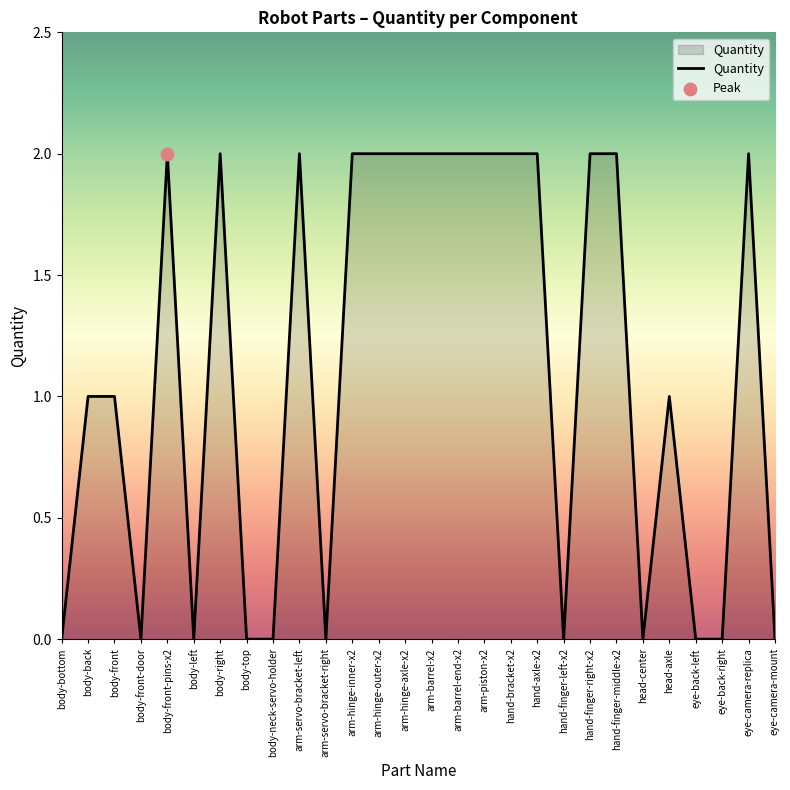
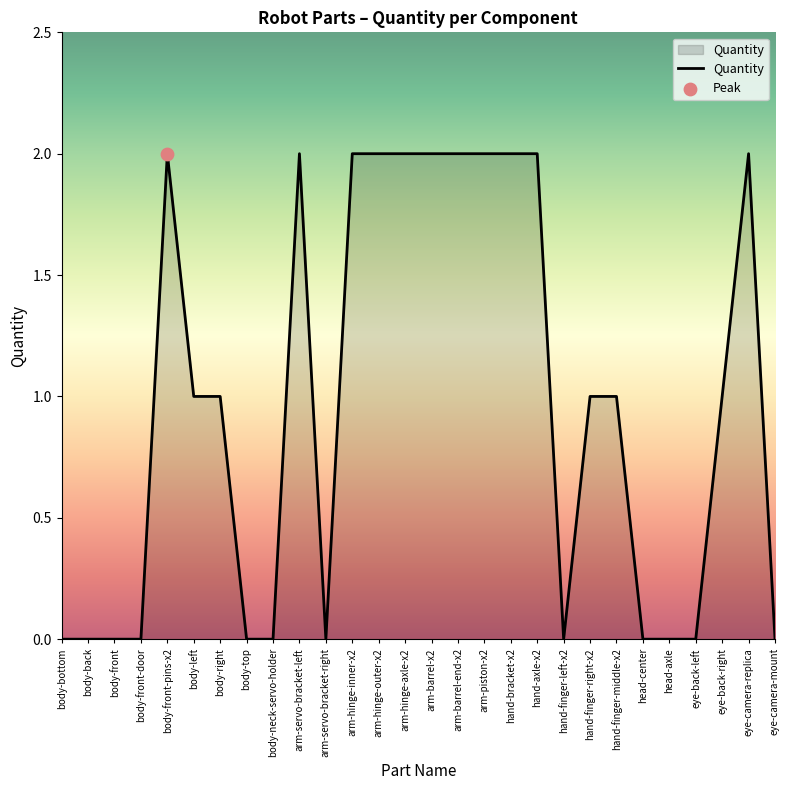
Quantity, body-back: 1 -> 0
Quantity, body-front: 1 -> 0
Quantity, body-left: 0 -> 1
Quantity, body-right: 2 -> 1
Quantity, hand-finger-right-x2: 2 -> 1
Quantity, hand-finger-middle-x2: 2 -> 1
Quantity, head-axle: 1 -> 0
Quantity, eye-back-right: 0 -> 1
